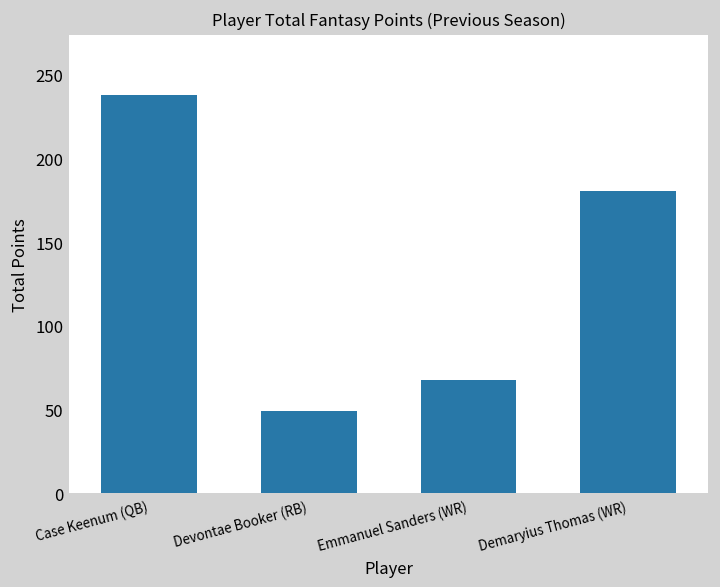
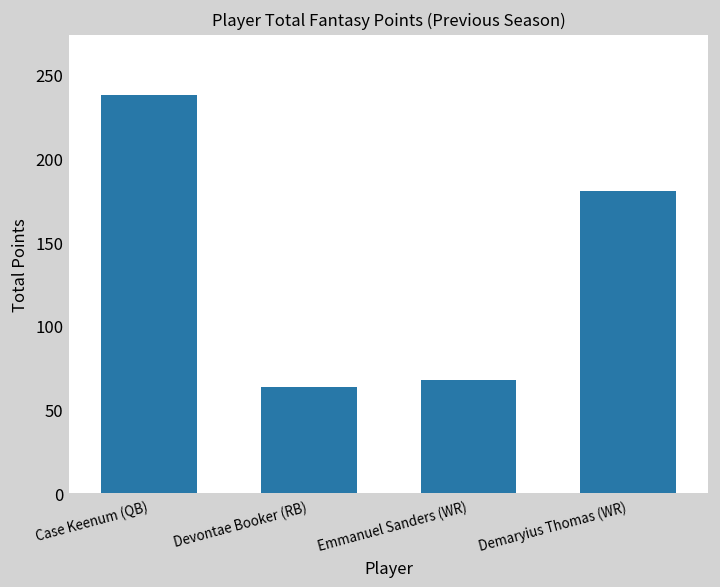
Devontae Booker (RB): 49 -> 63
